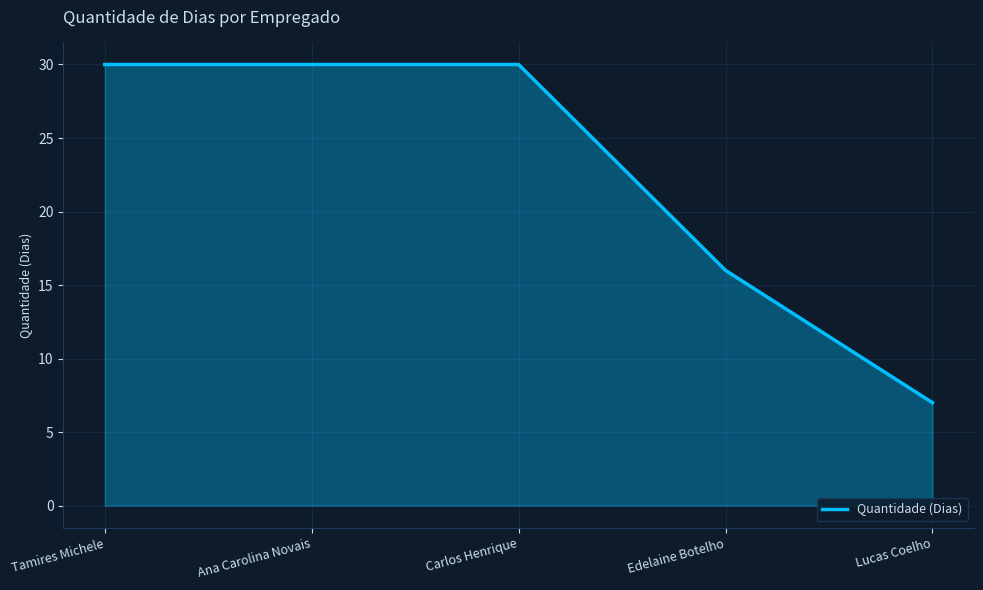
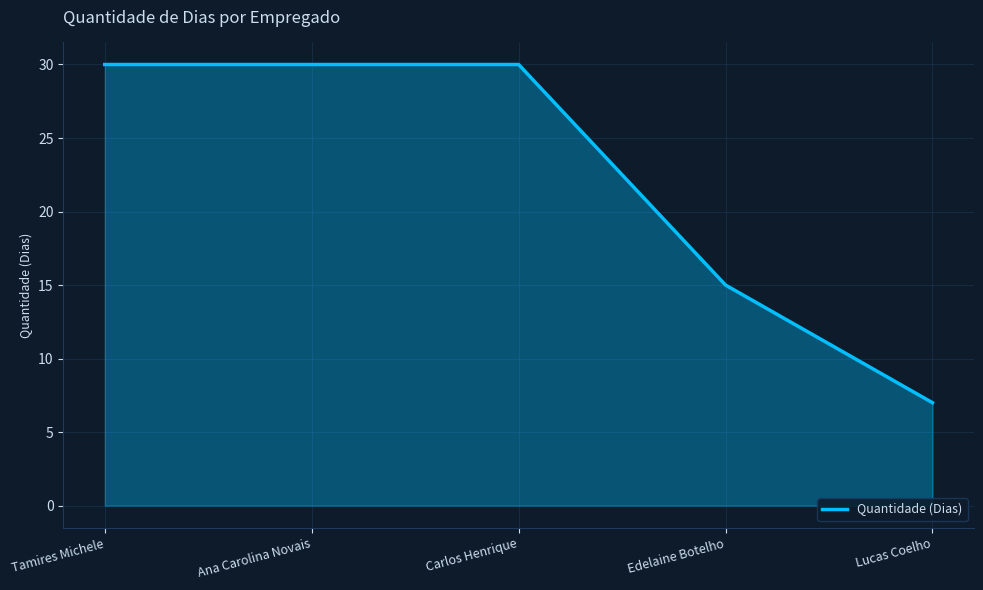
Edelaine Botelho: 16 -> 15
